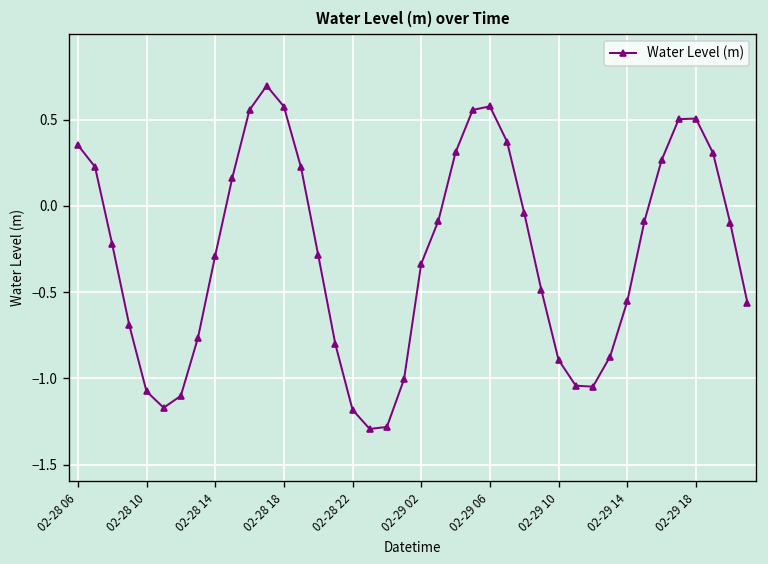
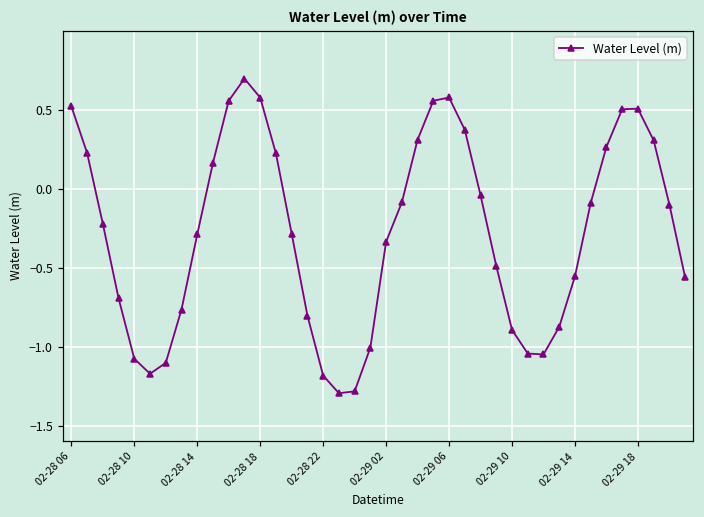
02-28 06: 0.35 -> 0.52
